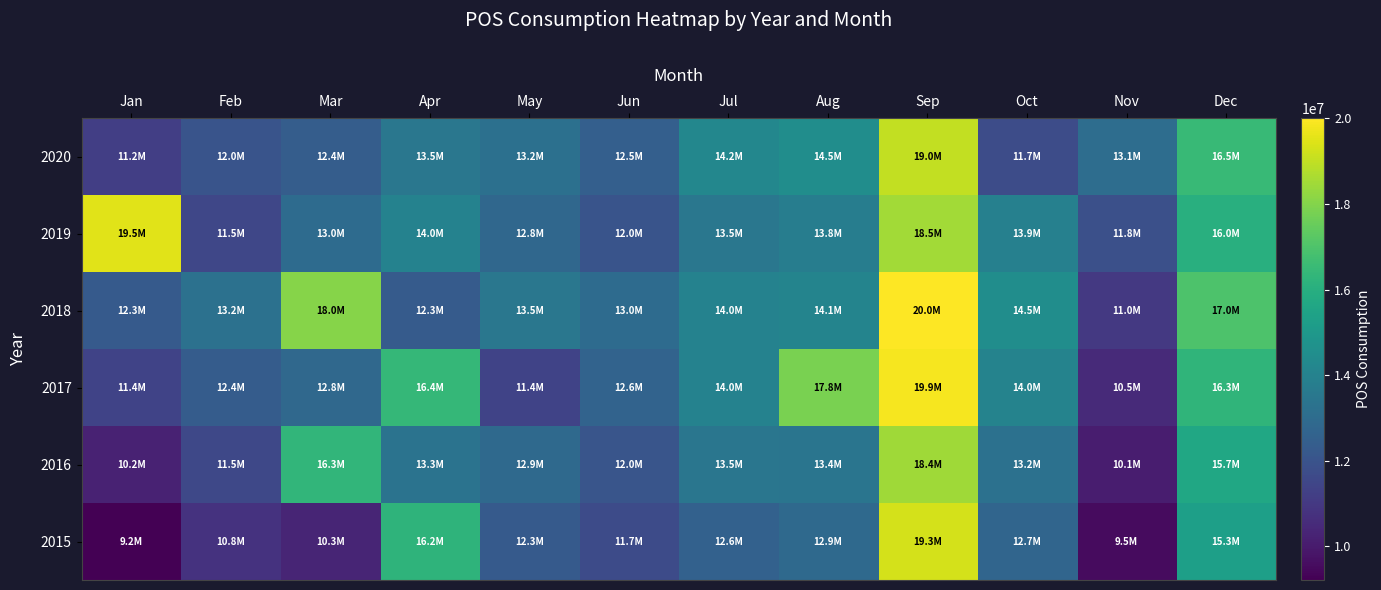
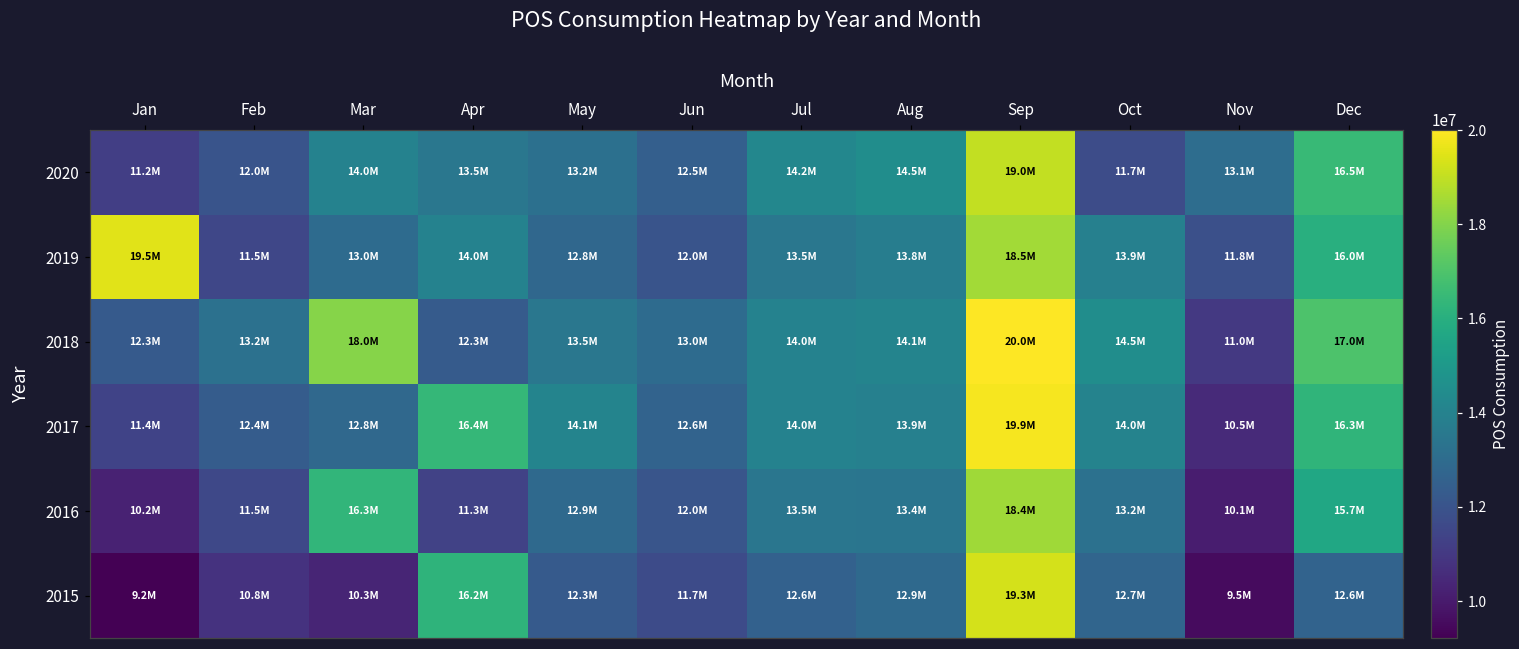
2020, Mar: 12.4M -> 14.0M
2017, May: 11.4M -> 14.1M
2017, Aug: 17.8M -> 13.9M
2016, Apr: 13.3M -> 11.3M
2015, Dec: 15.3M -> 12.6M
